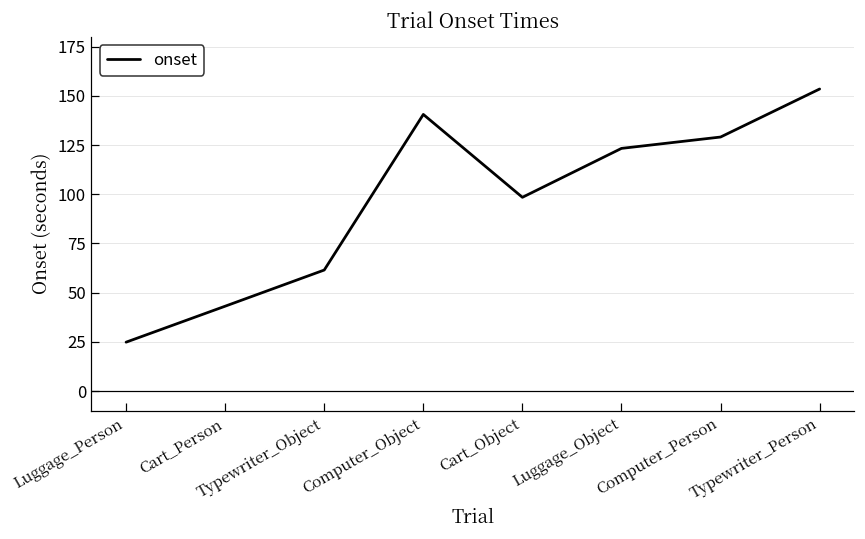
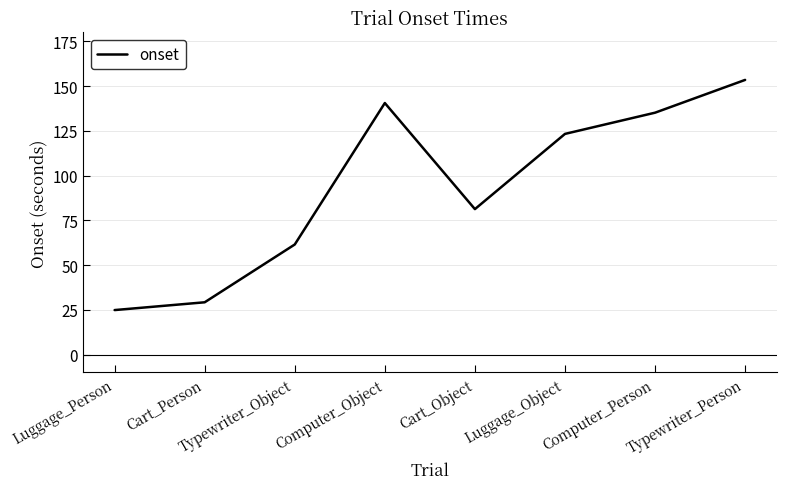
Cart_Person: 43 -> 29
Cart_Object: 98 -> 81
Computer_Person: 129 -> 135
